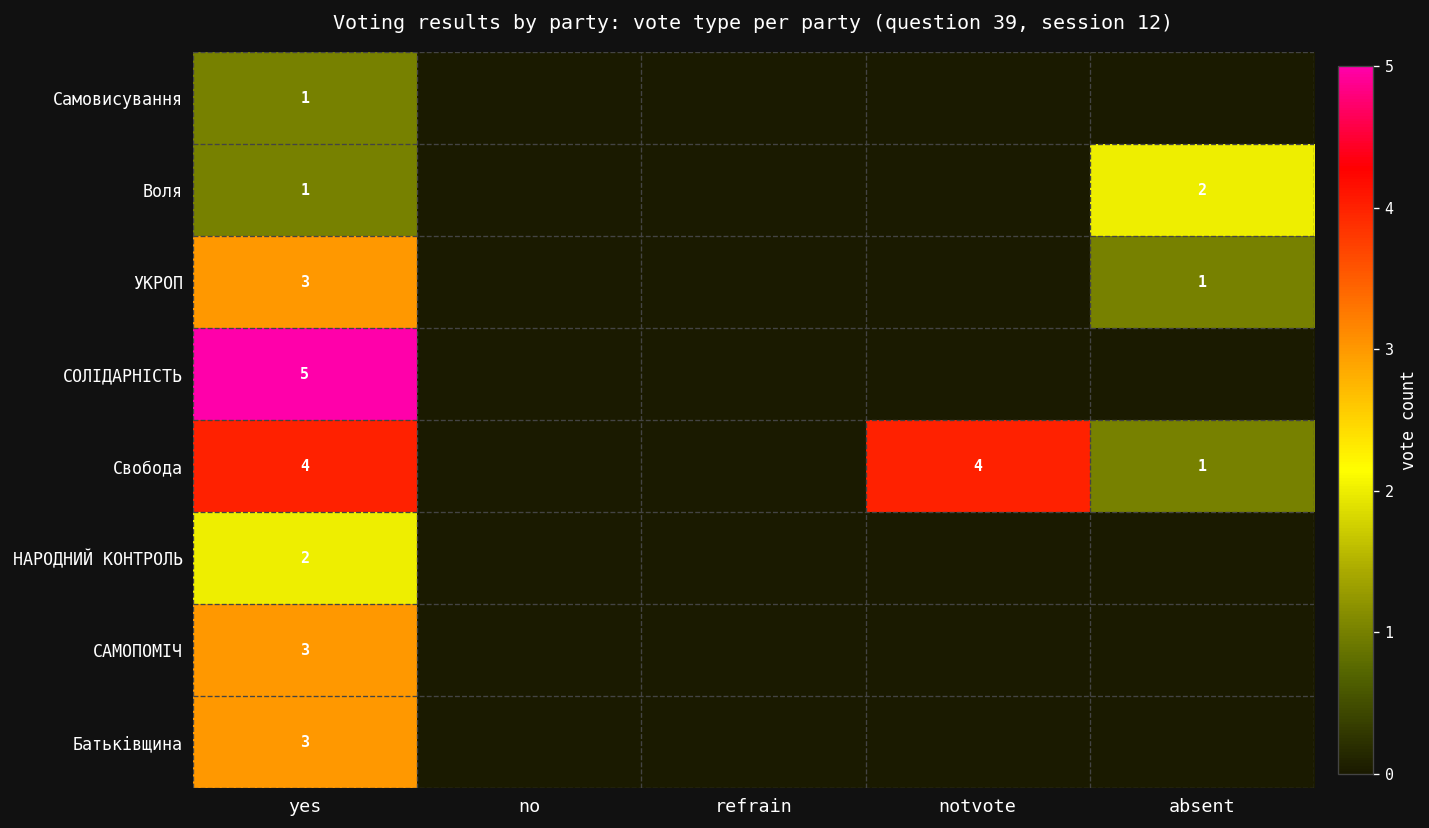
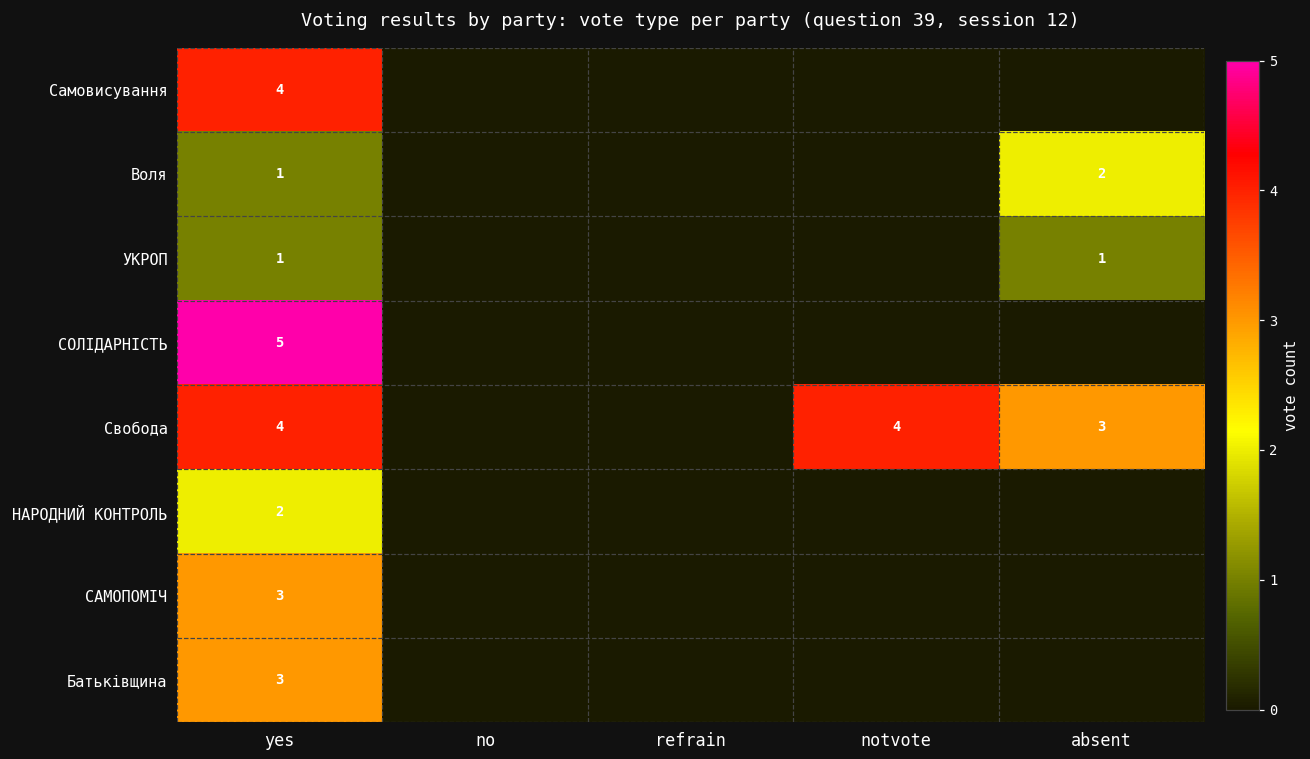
Самовисування, yes: 1 -> 4
УКРОП, yes: 3 -> 1
Свобода, absent: 1 -> 3
